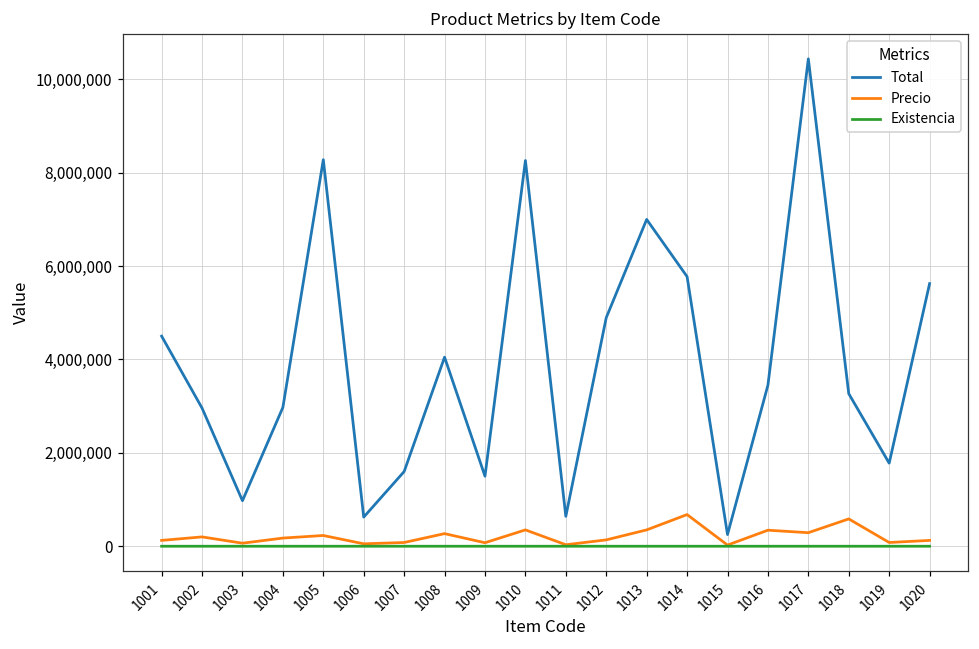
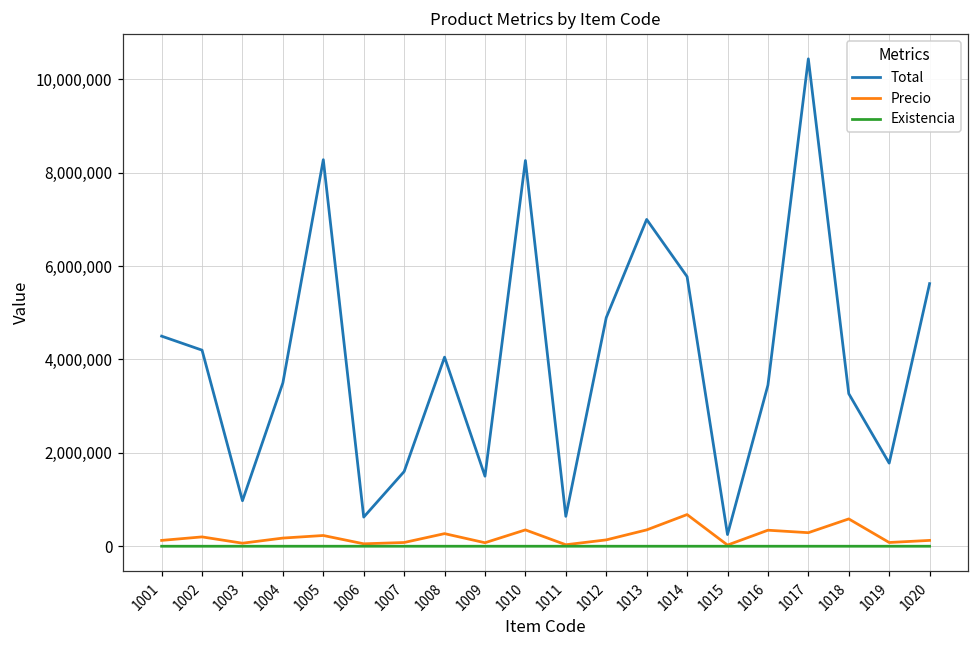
Total, 1002: 3,000,000 -> 4,200,000
Total, 1004: 3,000,000 -> 3,500,000
